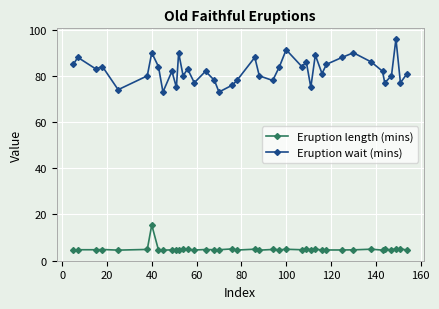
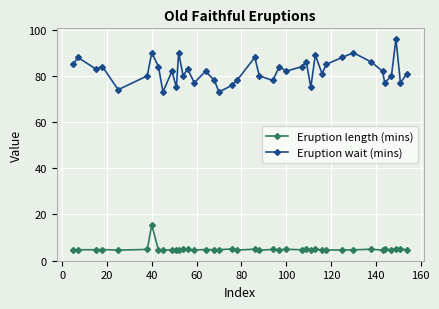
Eruption wait (mins), 100: 91 -> 82
